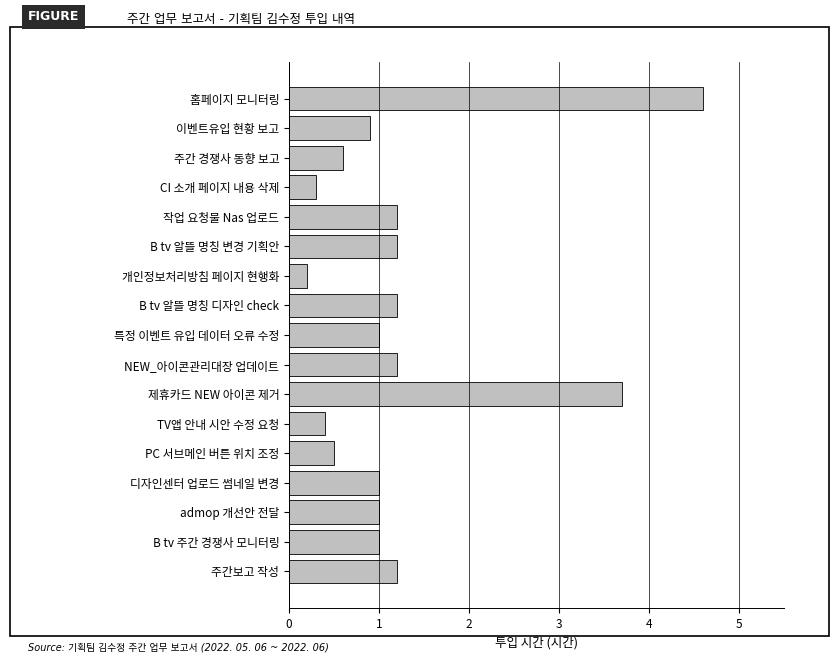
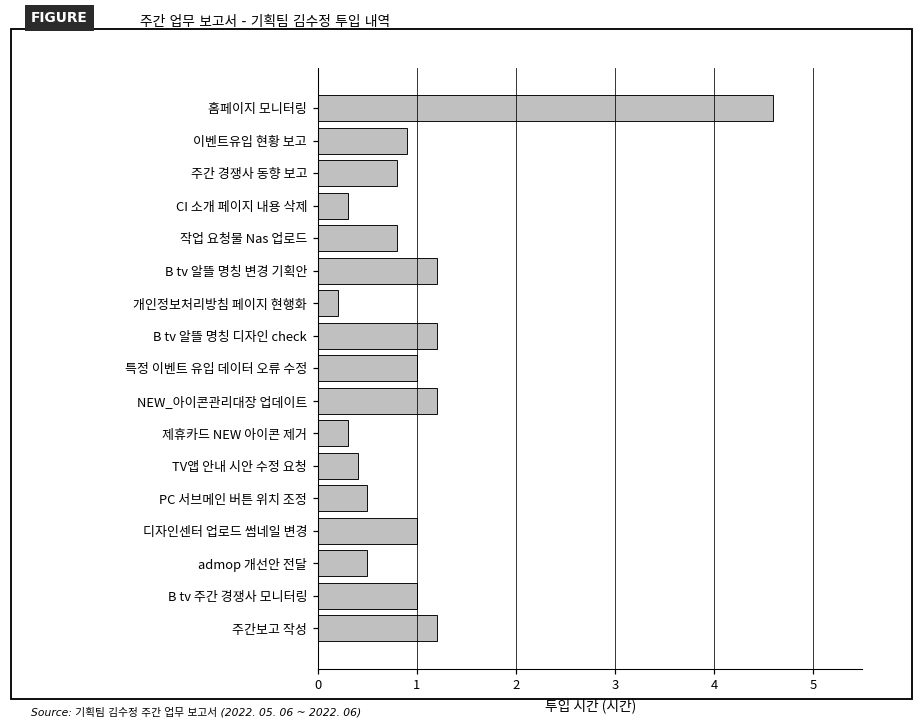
주간 경쟁사 동향 보고: 0.6 -> 0.8
작업 요청물 Nas 업로드: 1.2 -> 0.8
제휴카드 NEW 아이콘 제거: 3.7 -> 0.3
admop 개선안 전달: 1.0 -> 0.5
